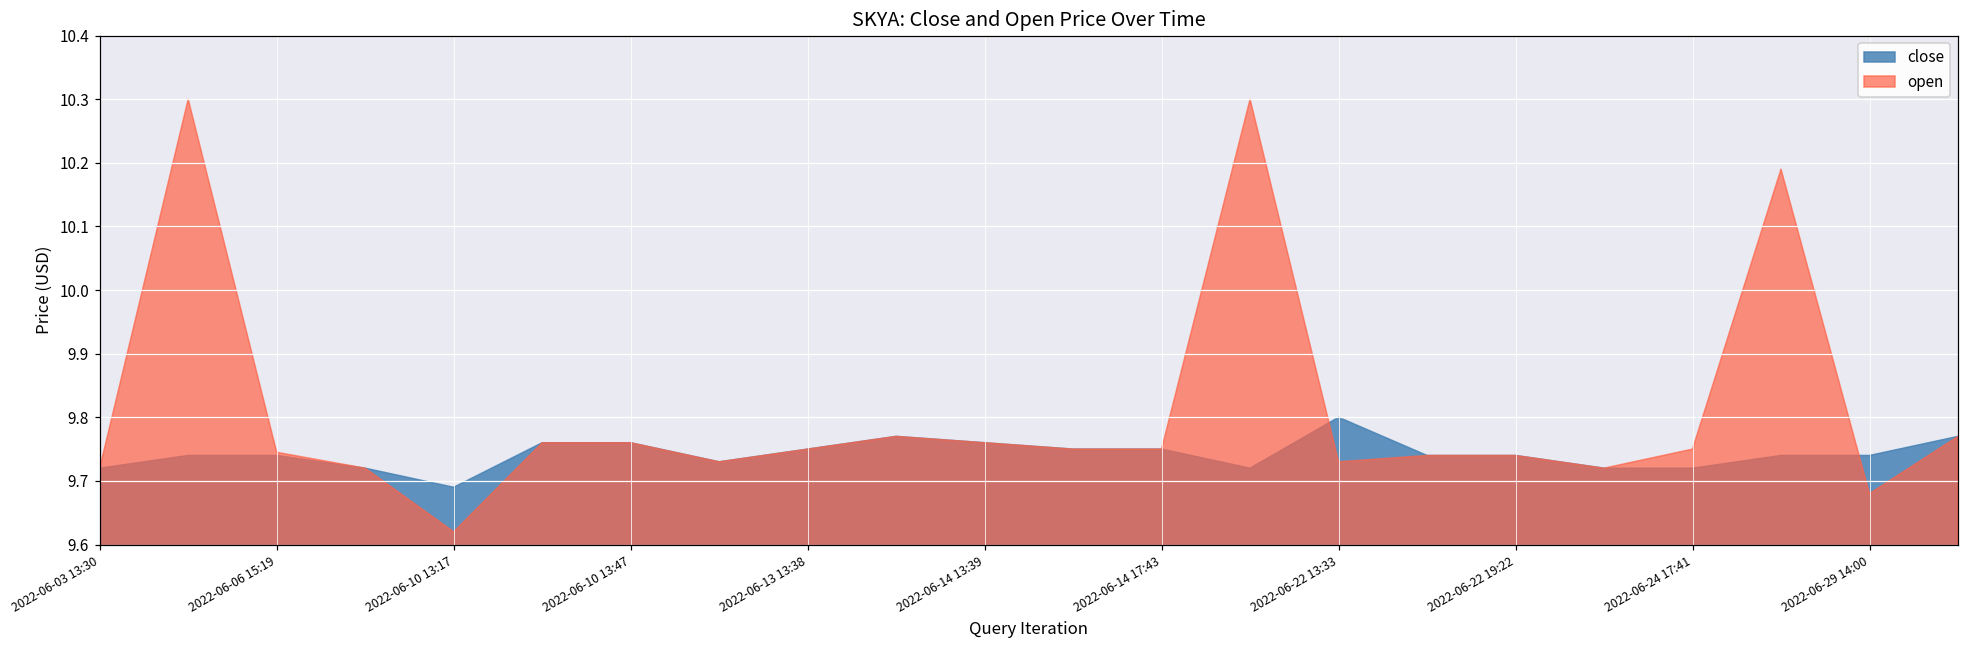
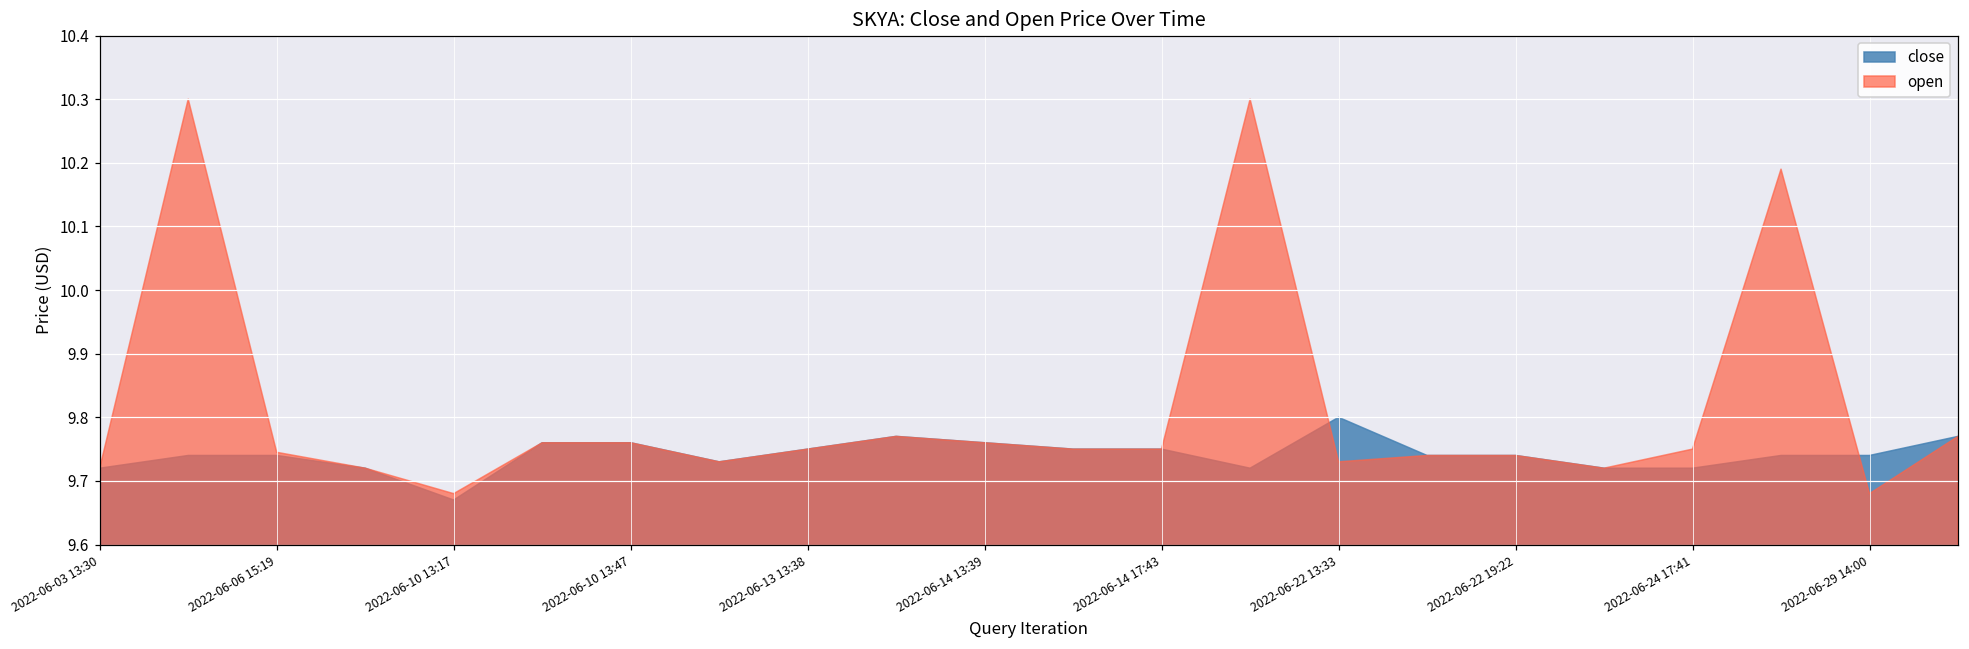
close, 2022-06-10 13:17: 9.69 -> 9.67
open, 2022-06-10 13:17: 9.62 -> 9.68
